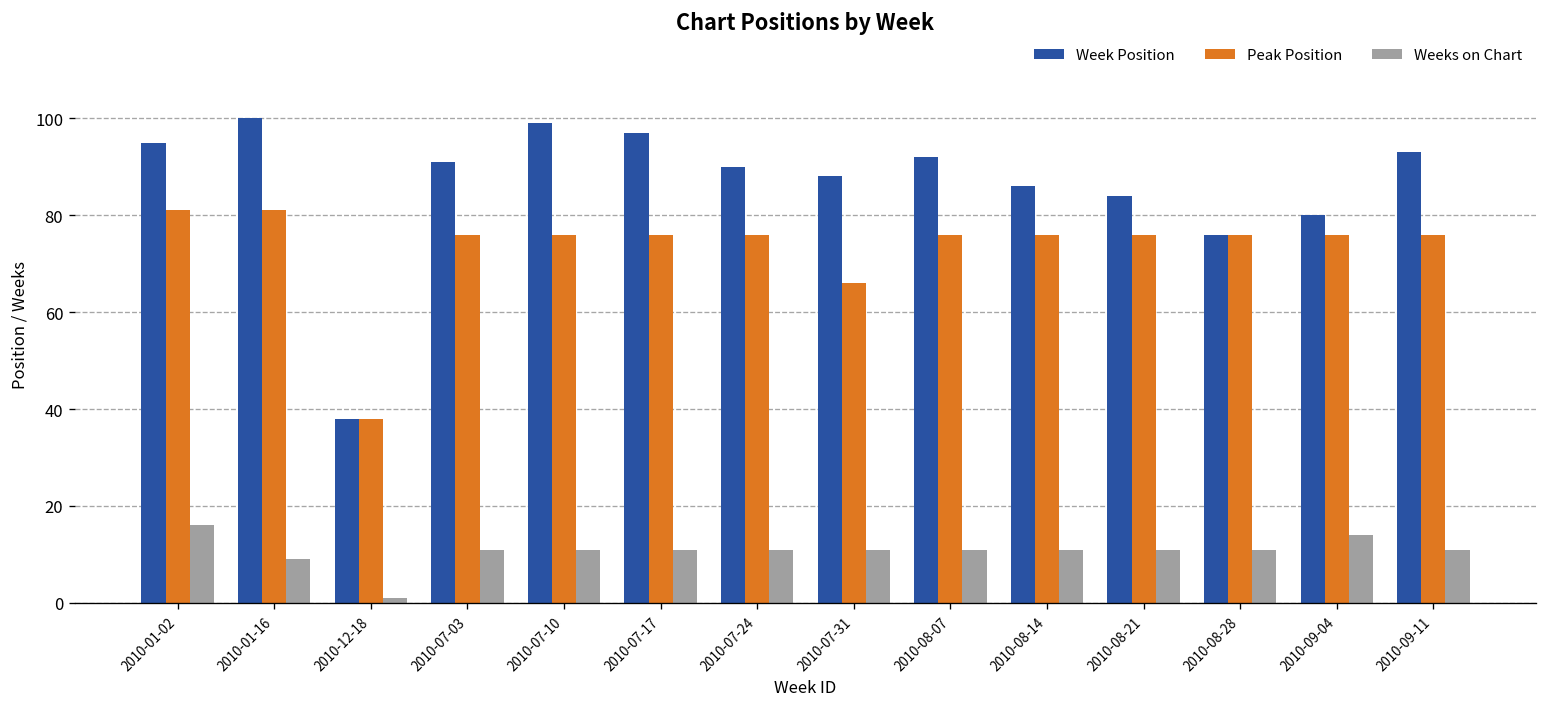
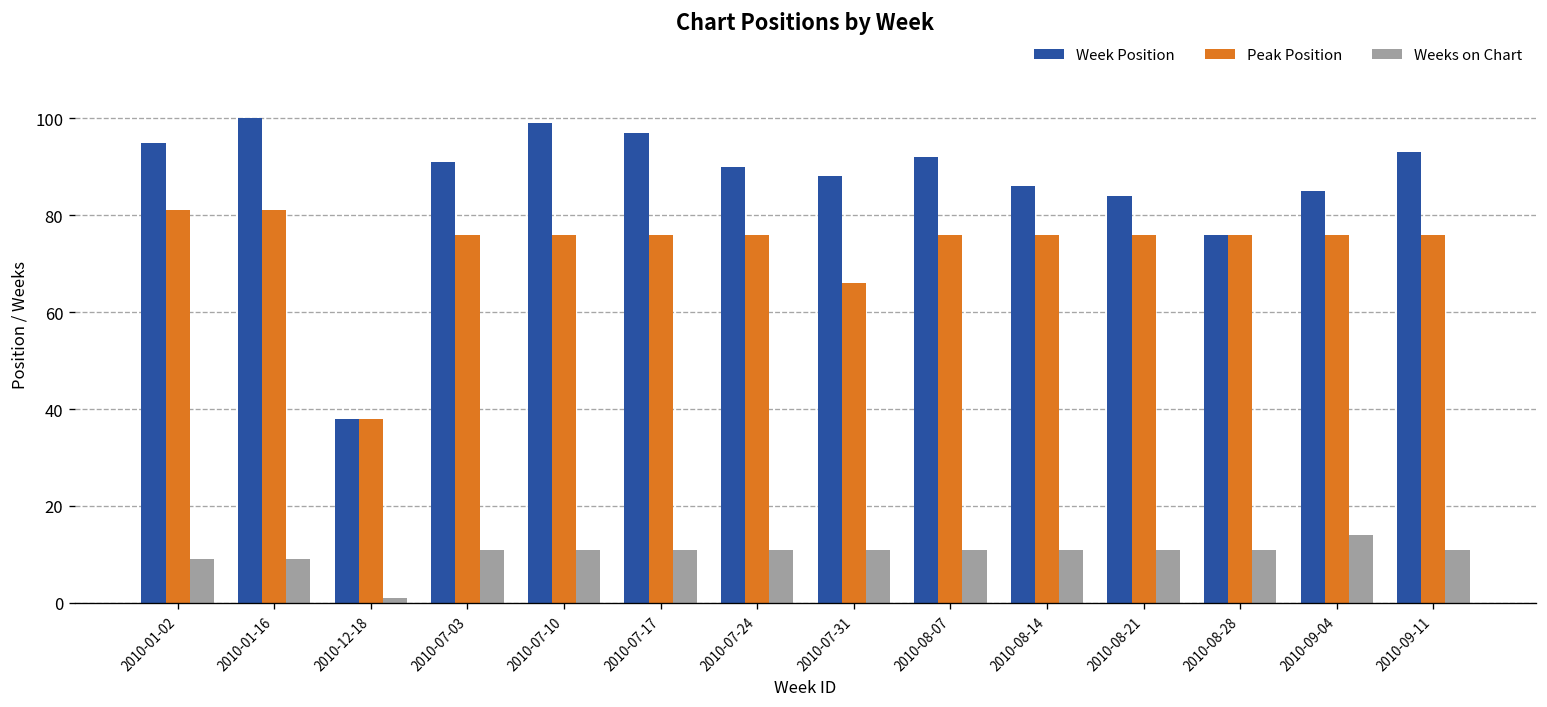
Weeks on Chart, 2010-01-02: 16 -> 9
Week Position, 2010-09-04: 80 -> 85
